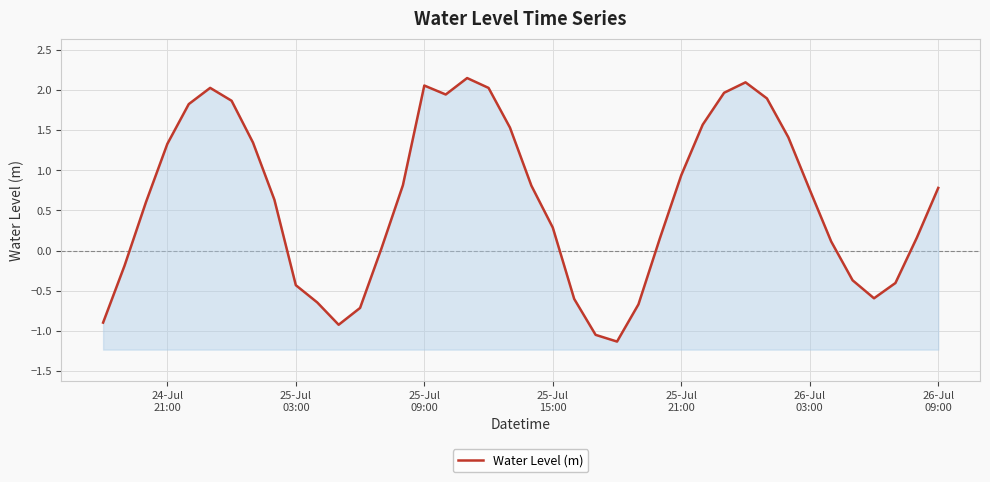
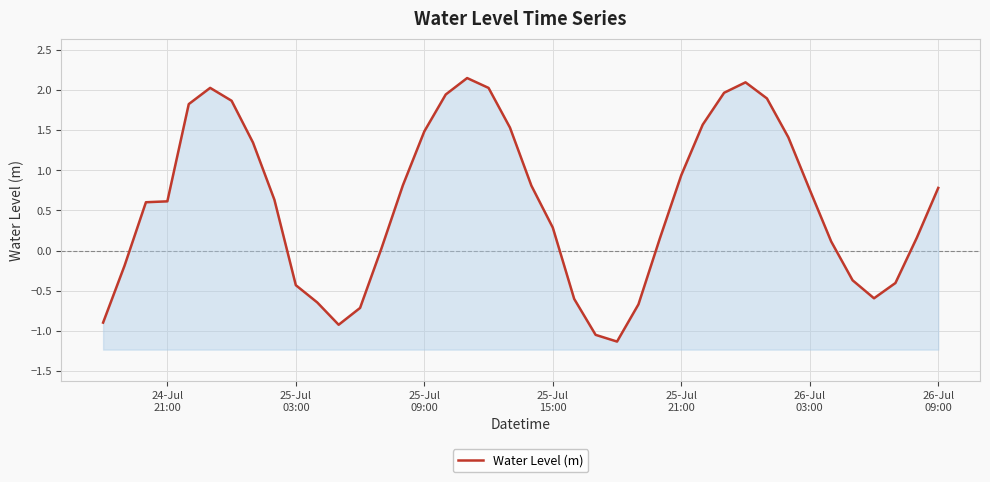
24-Jul 21:00: 1.3 -> 0.6
25-Jul 09:00: 2.1 -> 1.5
